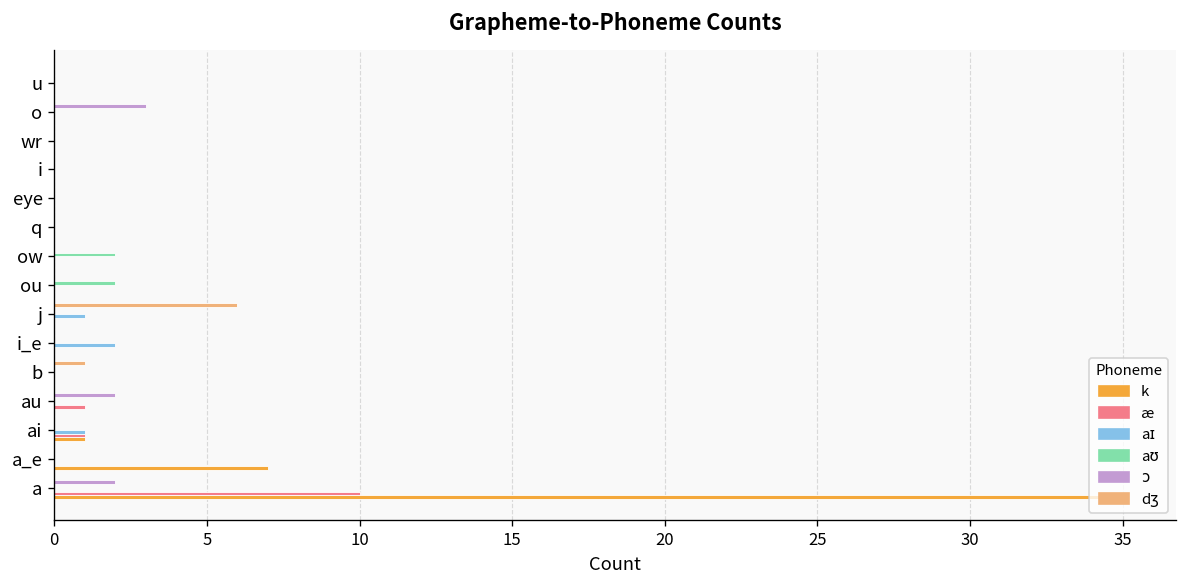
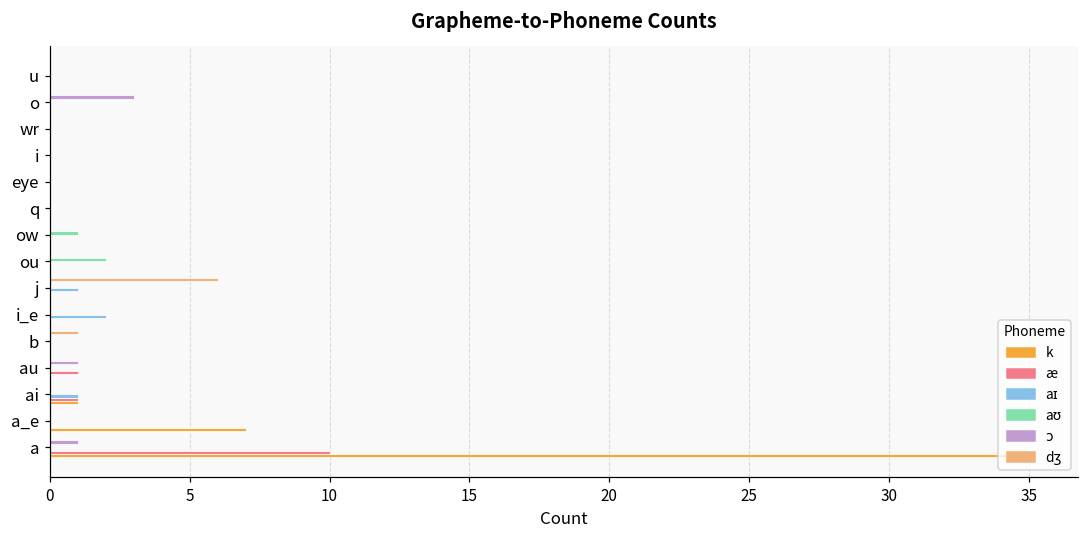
aʊ, ow: 2 -> 1
ɔ, au: 2 -> 1
ɔ, a: 2 -> 1
